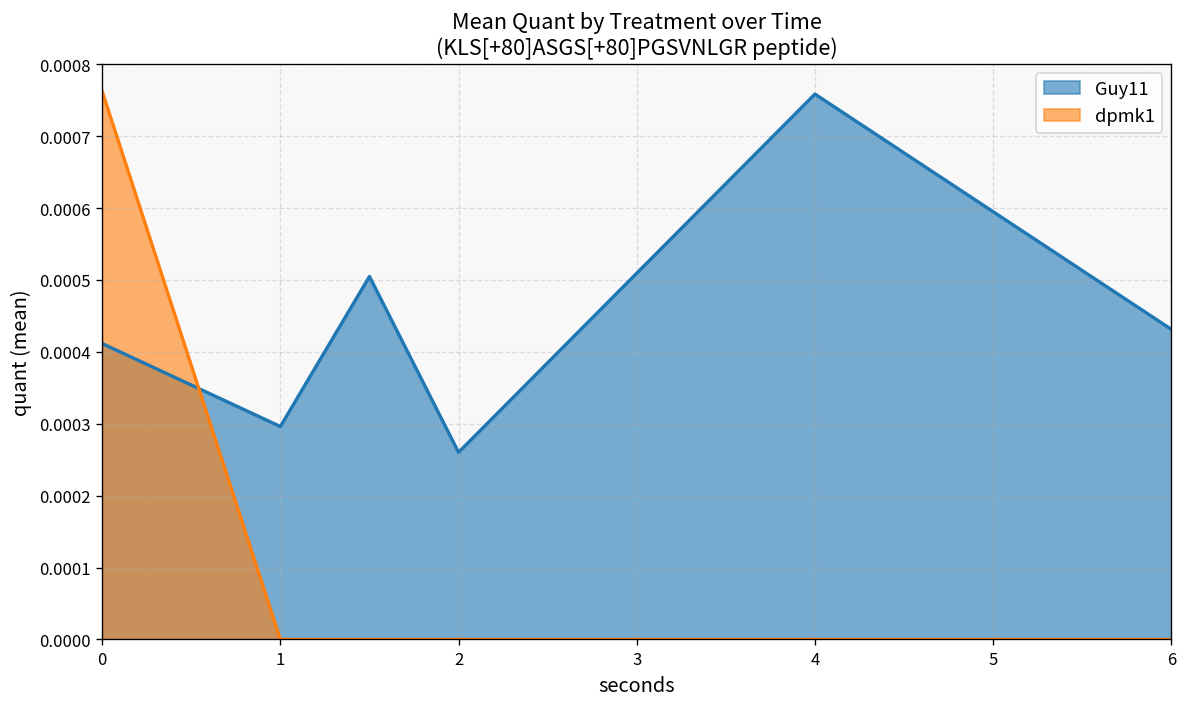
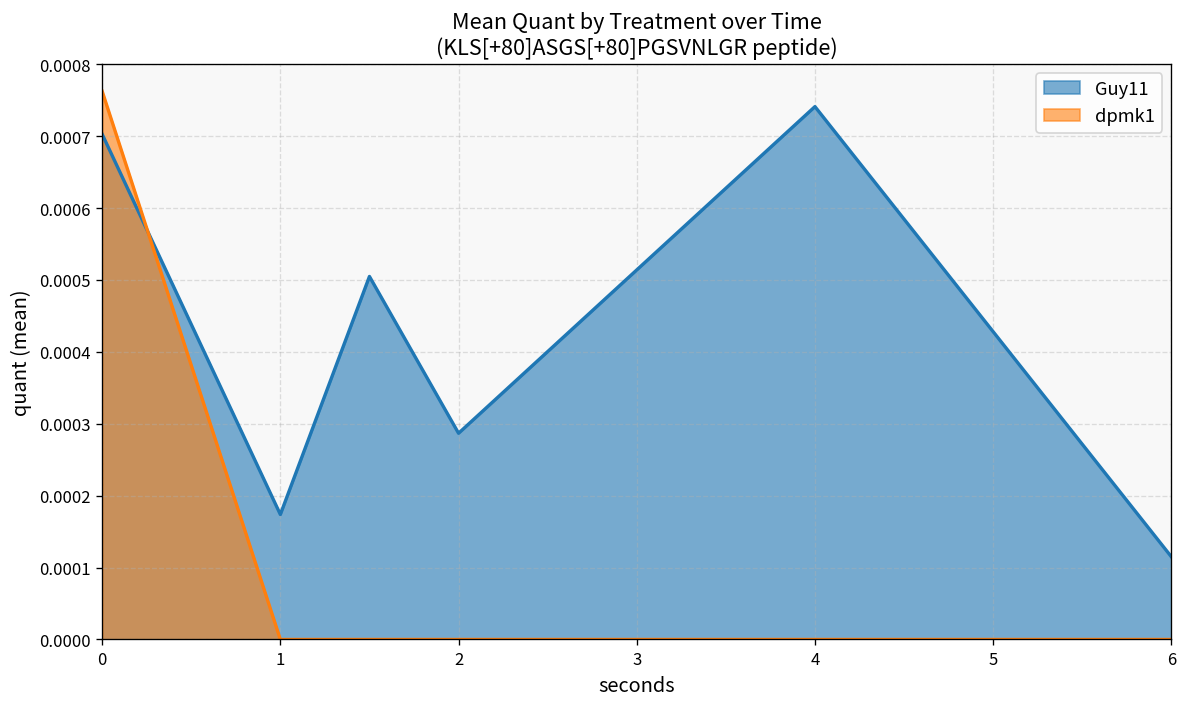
Guy11, 0: 0.00041 -> 0.00070
Guy11, 1: 0.00030 -> 0.00017
Guy11, 2: 0.00026 -> 0.00029
Guy11, 4: 0.00076 -> 0.00074
Guy11, 6: 0.00043 -> 0.00012
